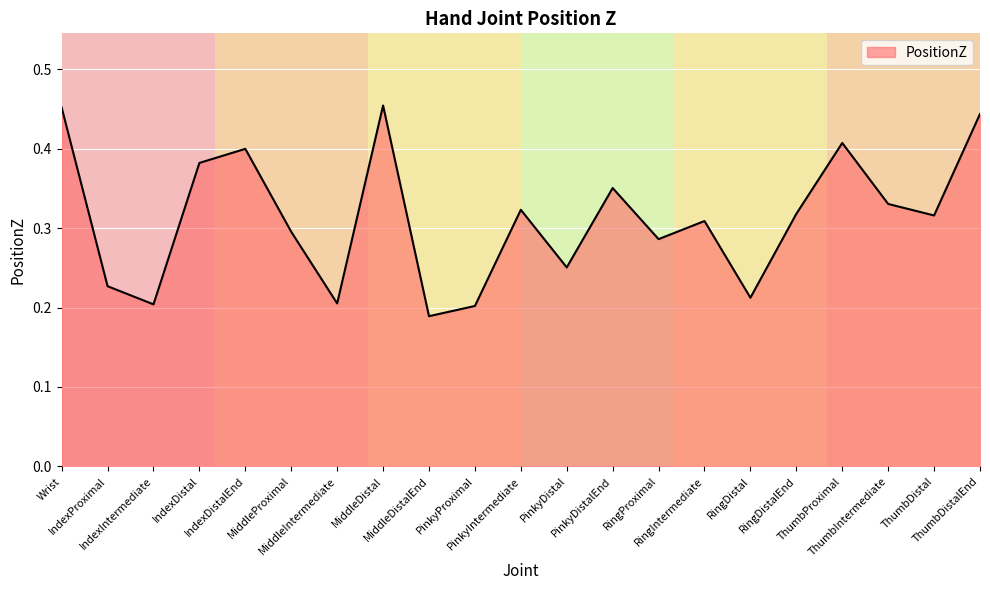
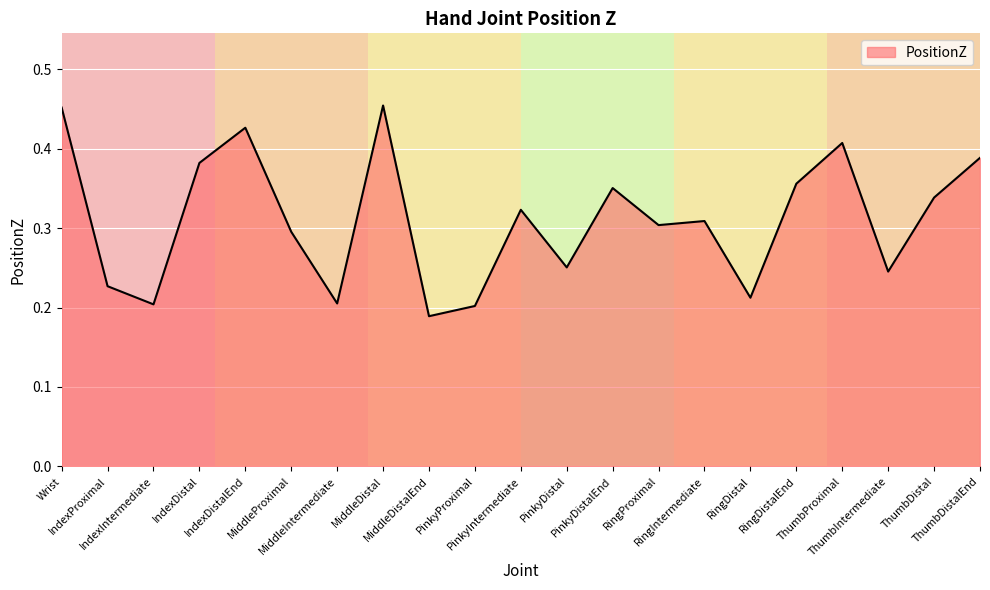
IndexDistalEnd: 0.40 -> 0.43
RingProximal: 0.29 -> 0.30
RingDistalEnd: 0.32 -> 0.36
ThumbIntermediate: 0.33 -> 0.25
ThumbDistal: 0.32 -> 0.34
ThumbDistalEnd: 0.44 -> 0.39
